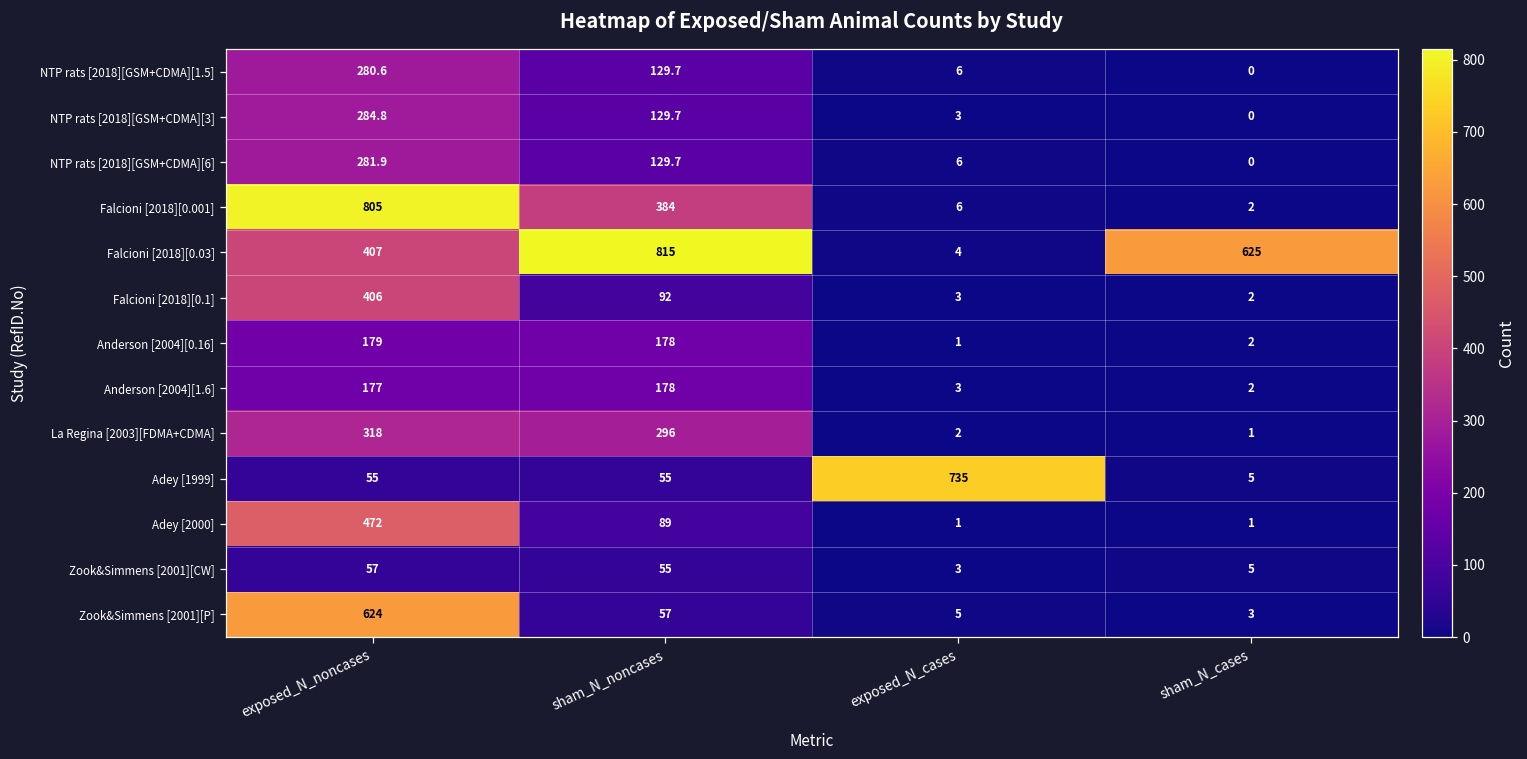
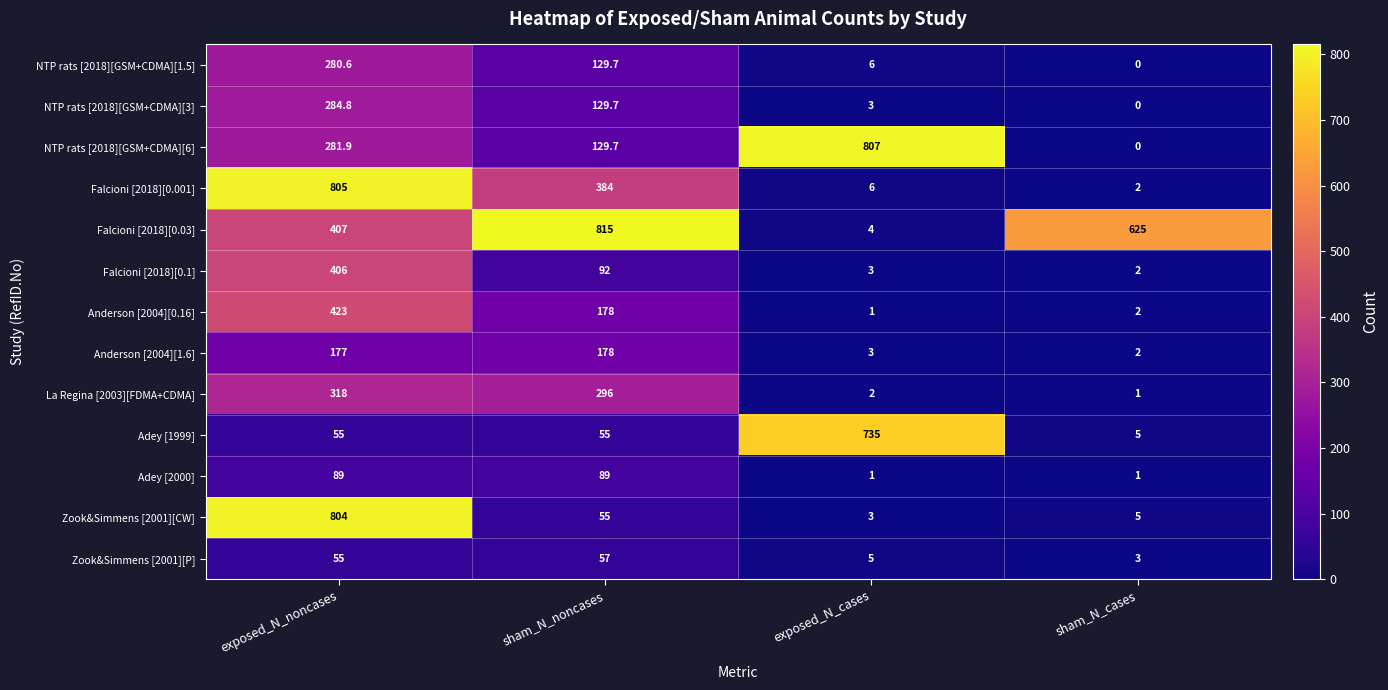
NTP rats [2018][GSM+CDMA][6], exposed_N_cases: 6 -> 807
Anderson [2004][0.16], exposed_N_noncases: 179 -> 423
Adey [2000], exposed_N_noncases: 472 -> 89
Zook&Simmens [2001][CW], exposed_N_noncases: 57 -> 804
Zook&Simmens [2001][P], exposed_N_noncases: 624 -> 55
